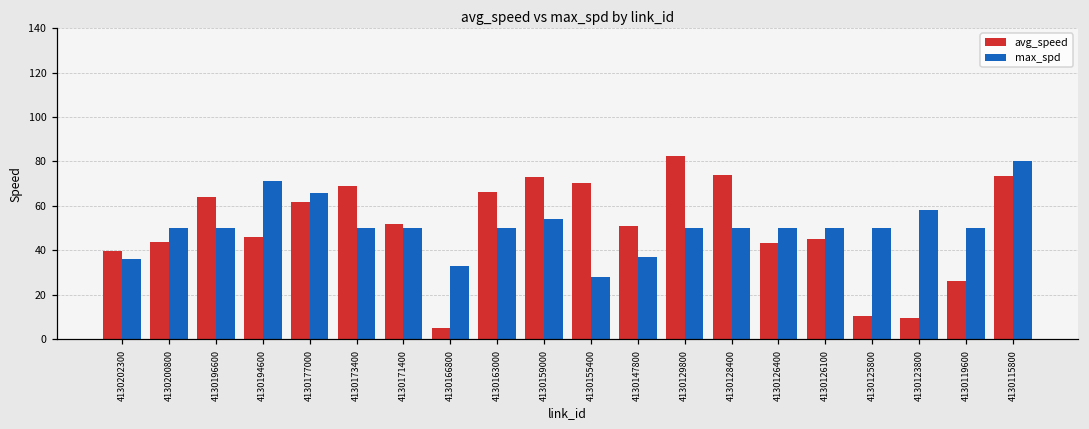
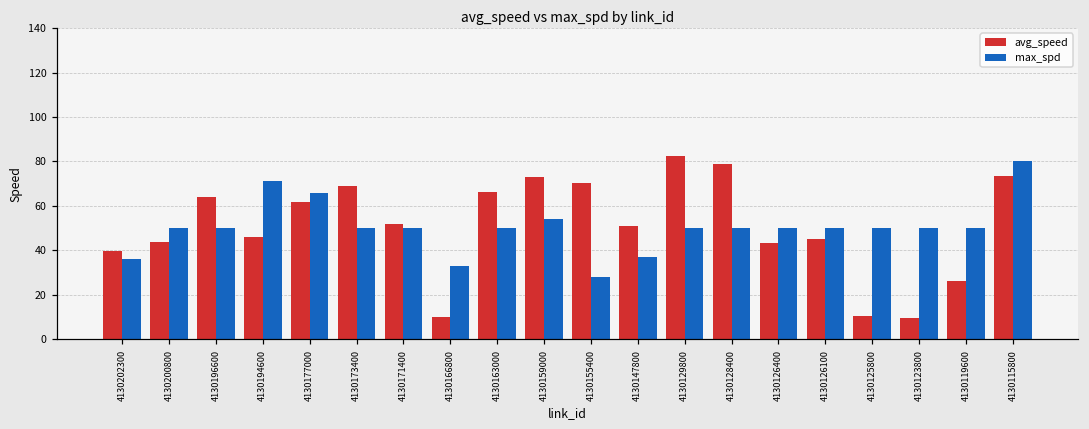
avg_speed, 4130166800: 5 -> 10
avg_speed, 4130128400: 74 -> 79
max_spd, 4130123800: 58 -> 50
